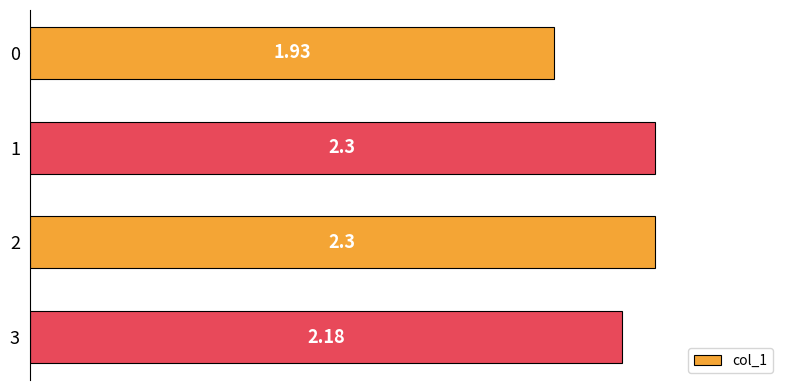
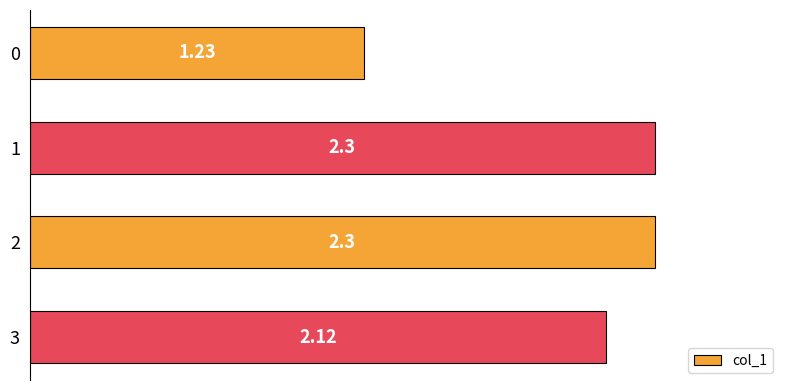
0: 1.93 -> 1.23
3: 2.18 -> 2.12
